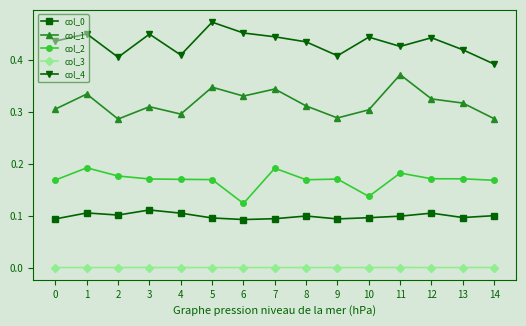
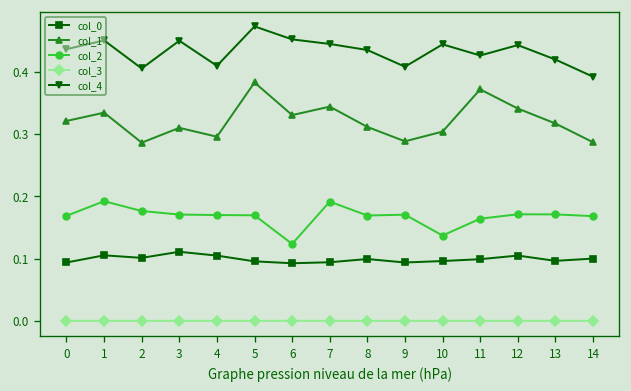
col_1, 0: 0.31 -> 0.32
col_1, 5: 0.35 -> 0.38
col_2, 11: 0.18 -> 0.16
col_1, 12: 0.33 -> 0.34
